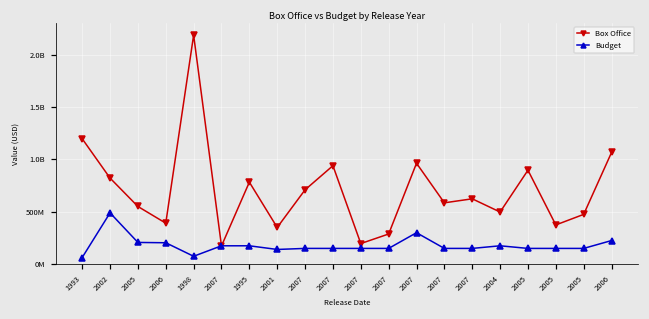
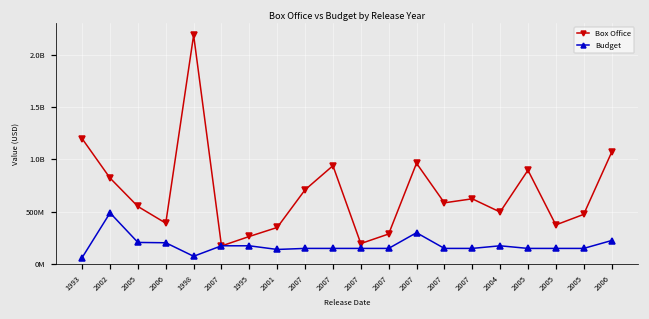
Box Office, 1995: 800000000 -> 300000000
